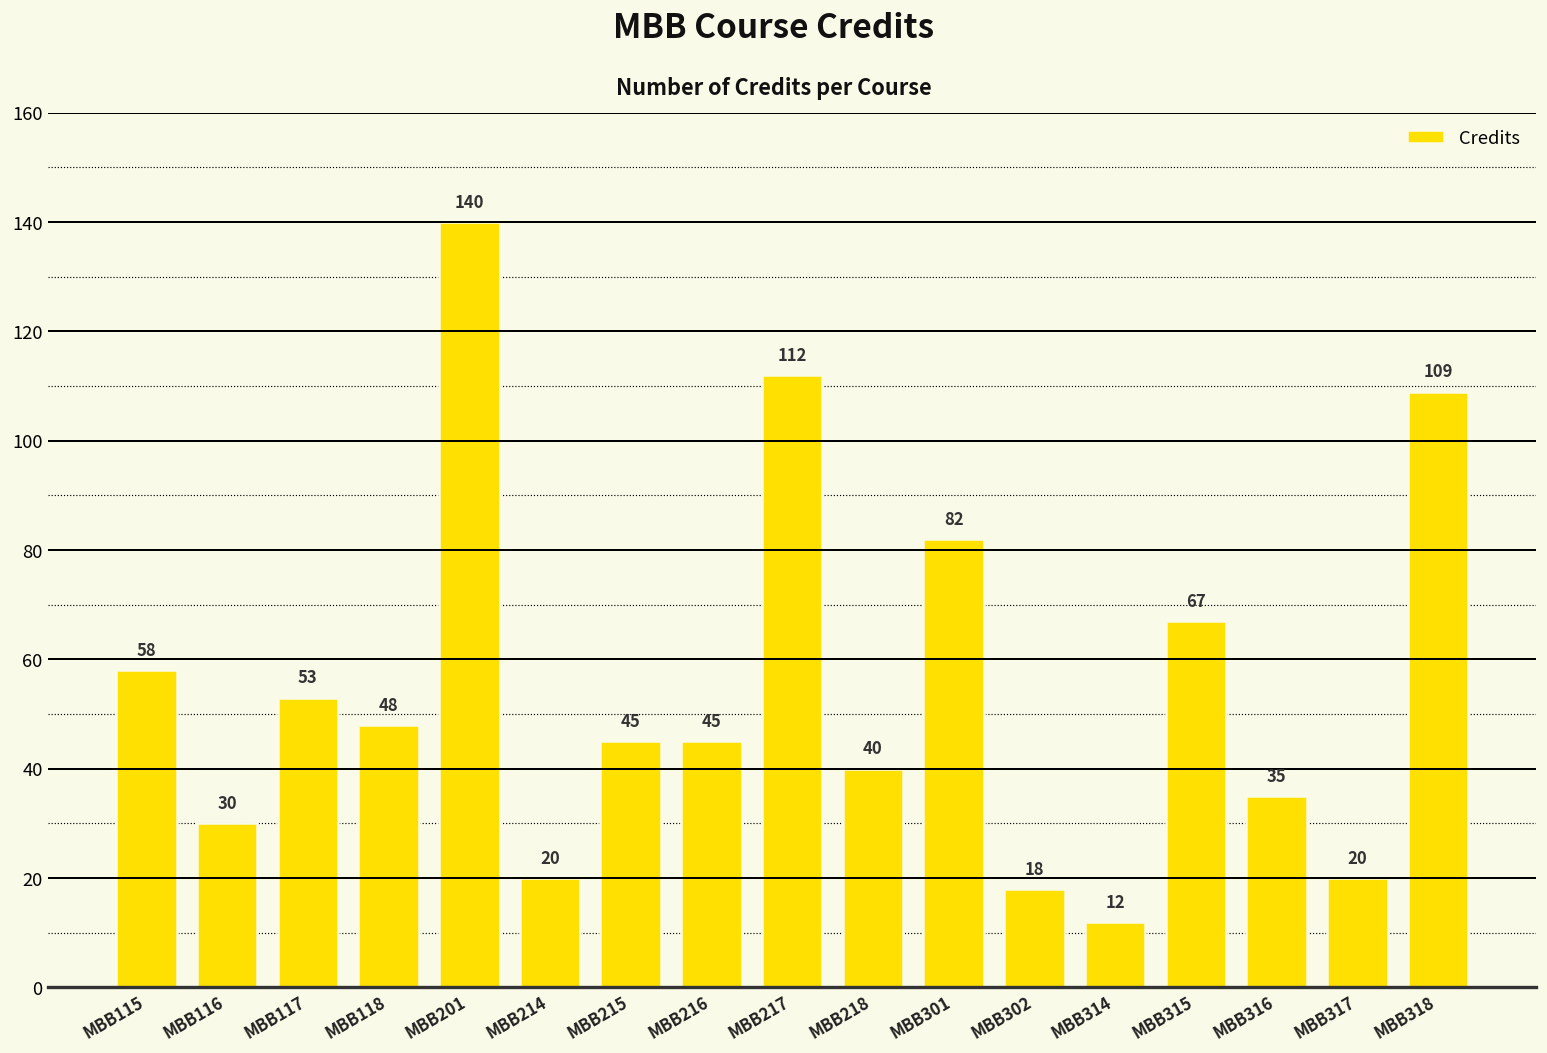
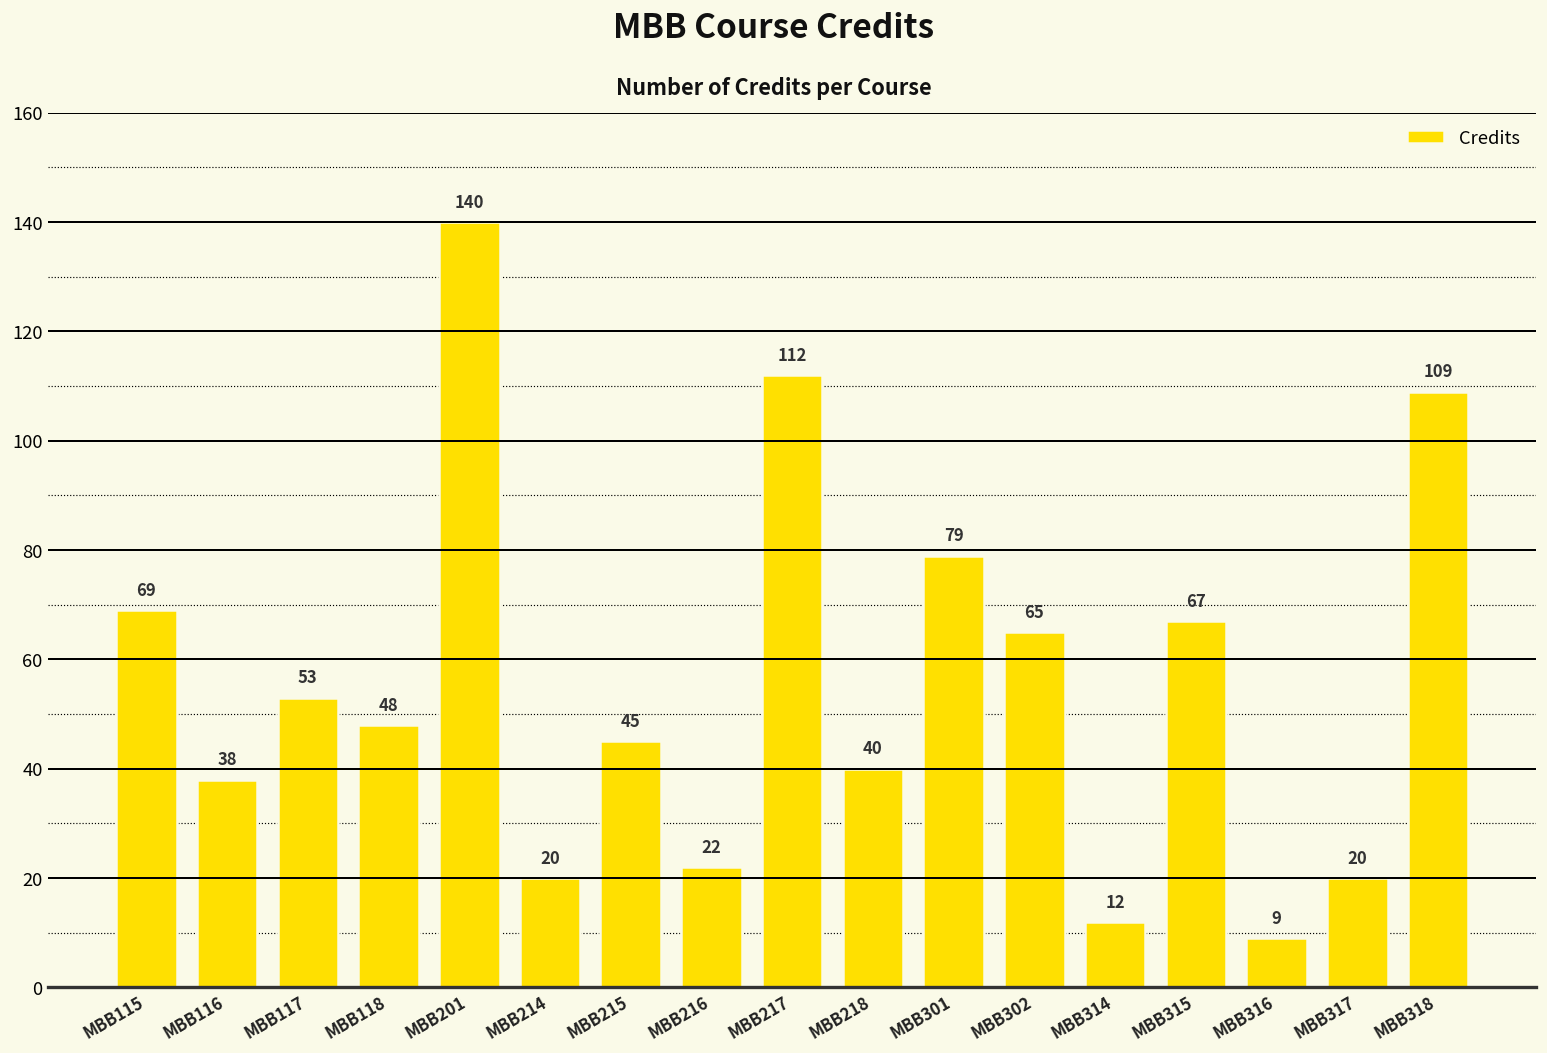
MBB115: 58 -> 69
MBB116: 30 -> 38
MBB216: 45 -> 22
MBB301: 82 -> 79
MBB302: 18 -> 65
MBB316: 35 -> 9
